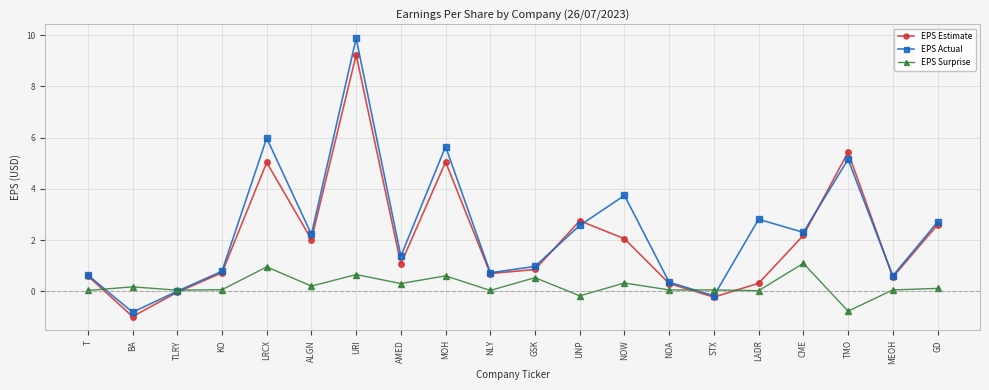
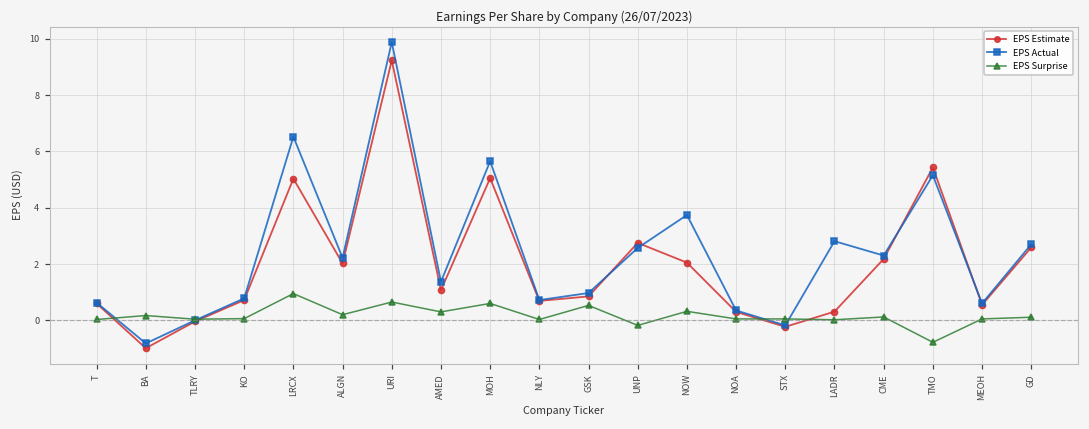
EPS Actual, LRCX: 6.0 -> 6.5
EPS Surprise, CME: 1.1 -> 0.1
